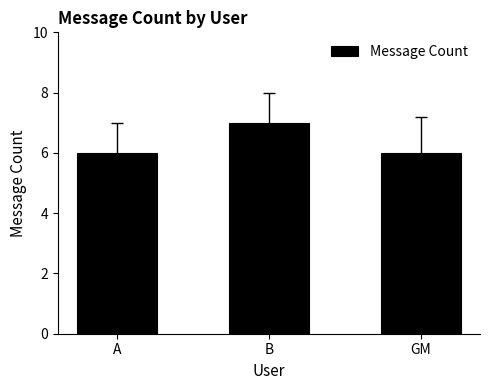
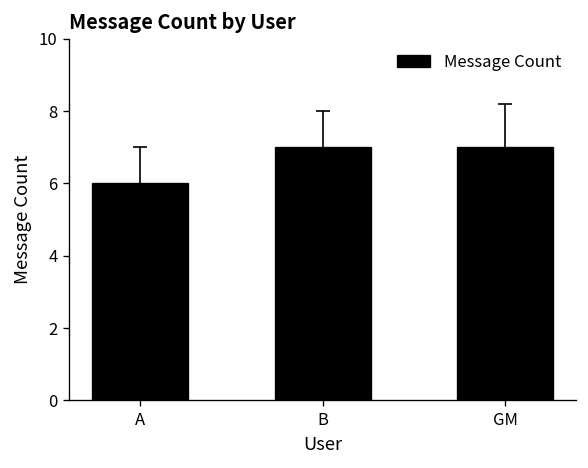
Message Count, GM: 6 -> 7
